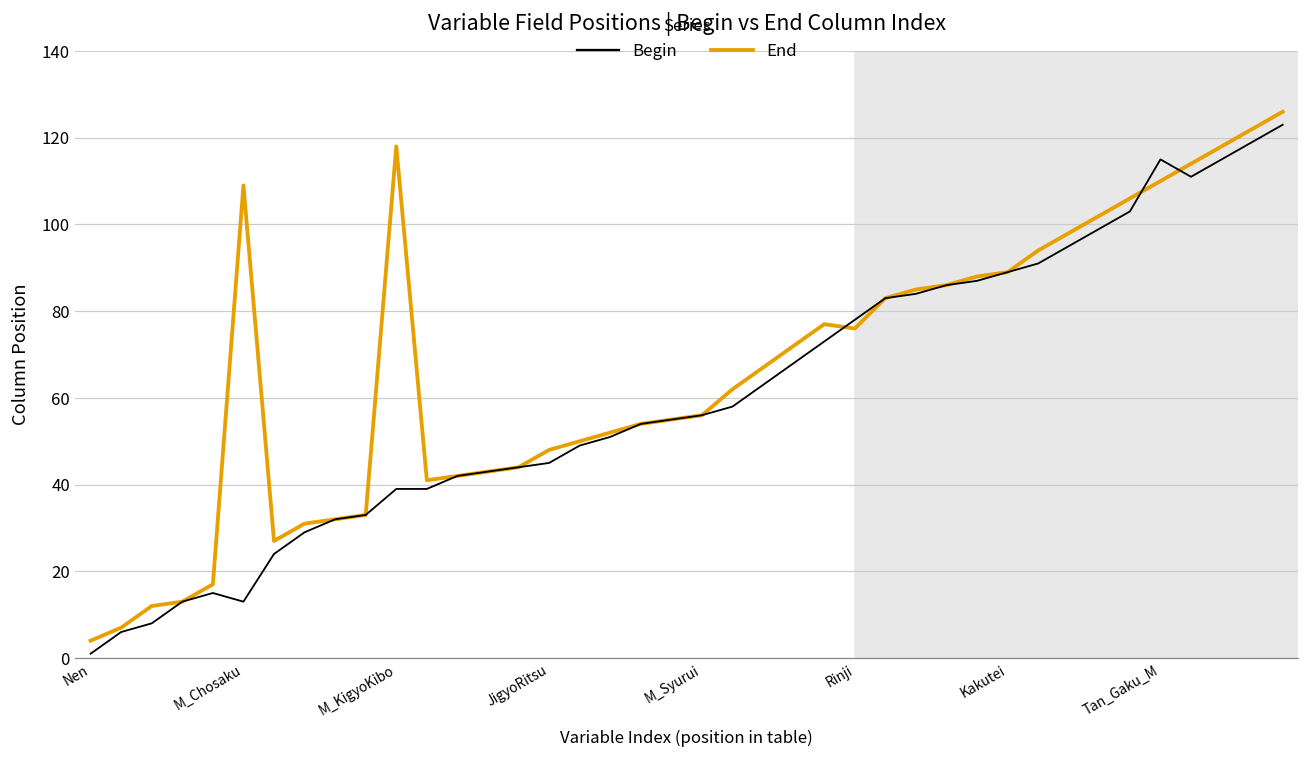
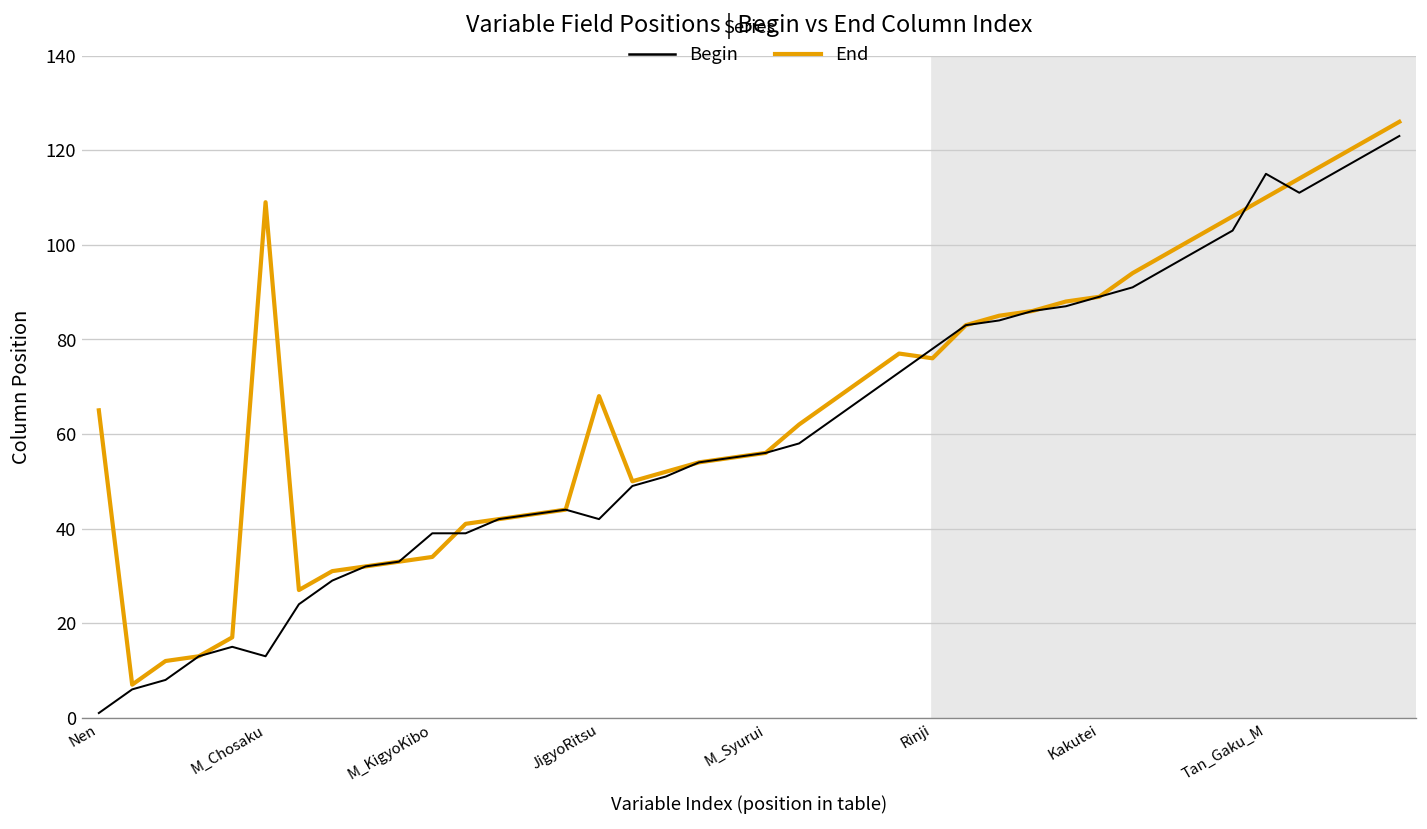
End, Nen: 4 -> 65
End, M_KigyoKibo: 118 -> 34
End, JigyoRitsu: 48 -> 68
Begin, JigyoRitsu: 45 -> 42
